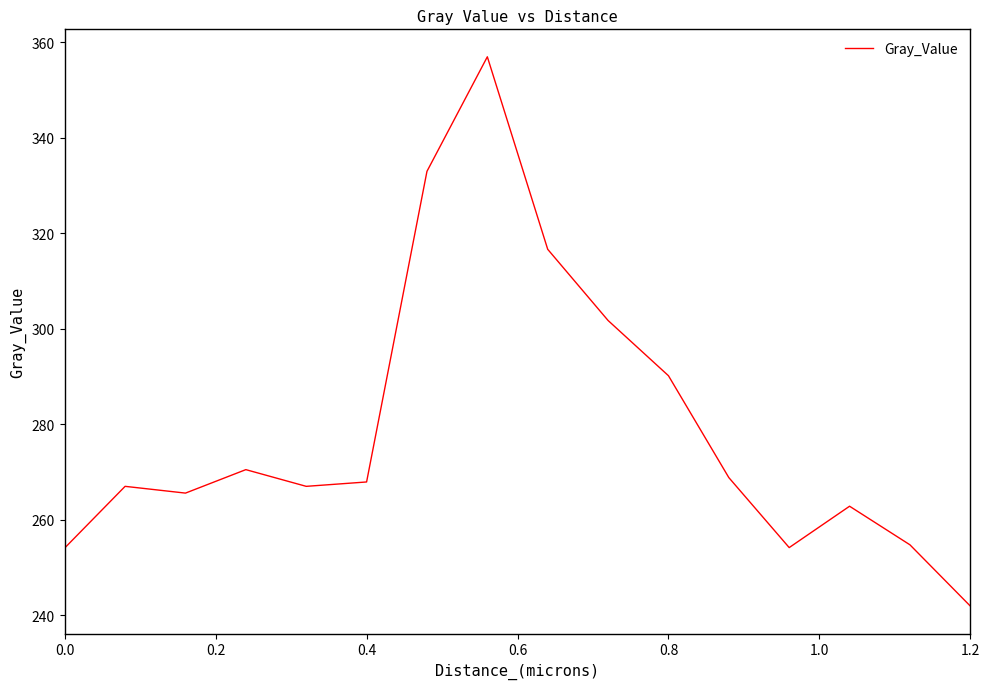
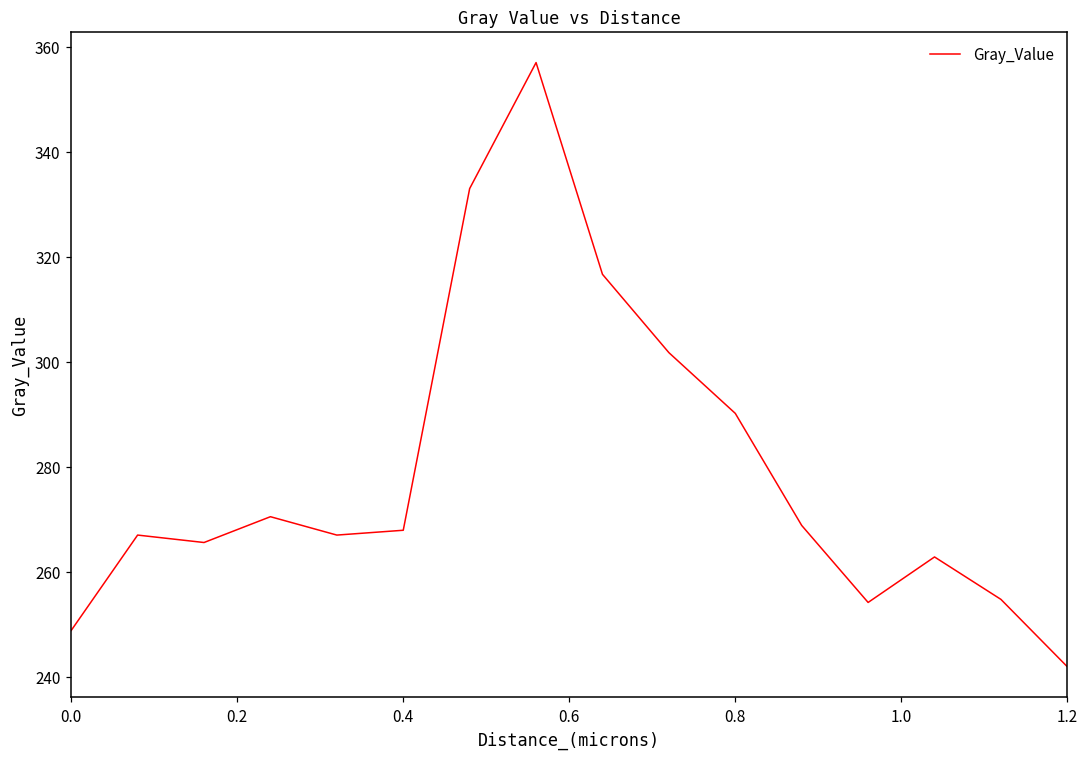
0.0: 254 -> 249
